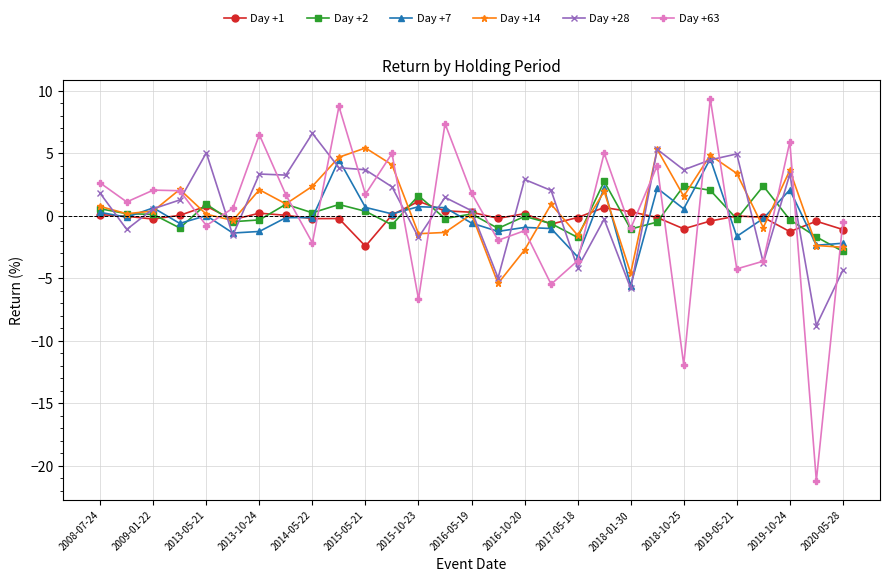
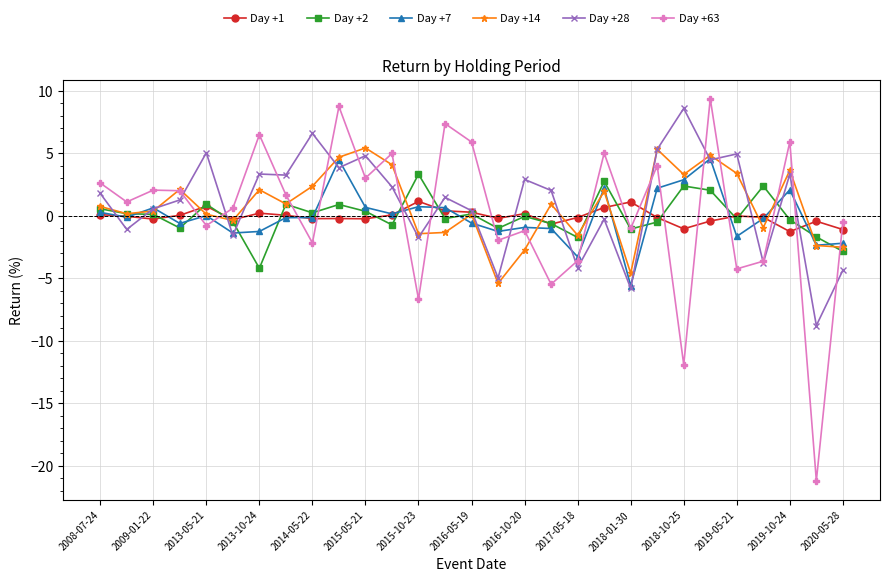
Day +2, 2013-10-24: -0.3 -> -4.2
Day +1, 2015-05-21: -2.4 -> -0.2
Day +28, 2015-05-21: 3.7 -> 4.8
Day +63, 2015-05-21: 1.7 -> 3.0
Day +2, 2015-10-23: 1.6 -> 3.3
Day +63, 2016-05-19: 1.8 -> 5.9
Day +1, 2018-01-30: 0.3 -> 1.1
Day +7, 2018-10-25: 0.6 -> 2.9
Day +14, 2018-10-25: 1.6 -> 3.3
Day +28, 2018-10-25: 3.7 -> 8.6
